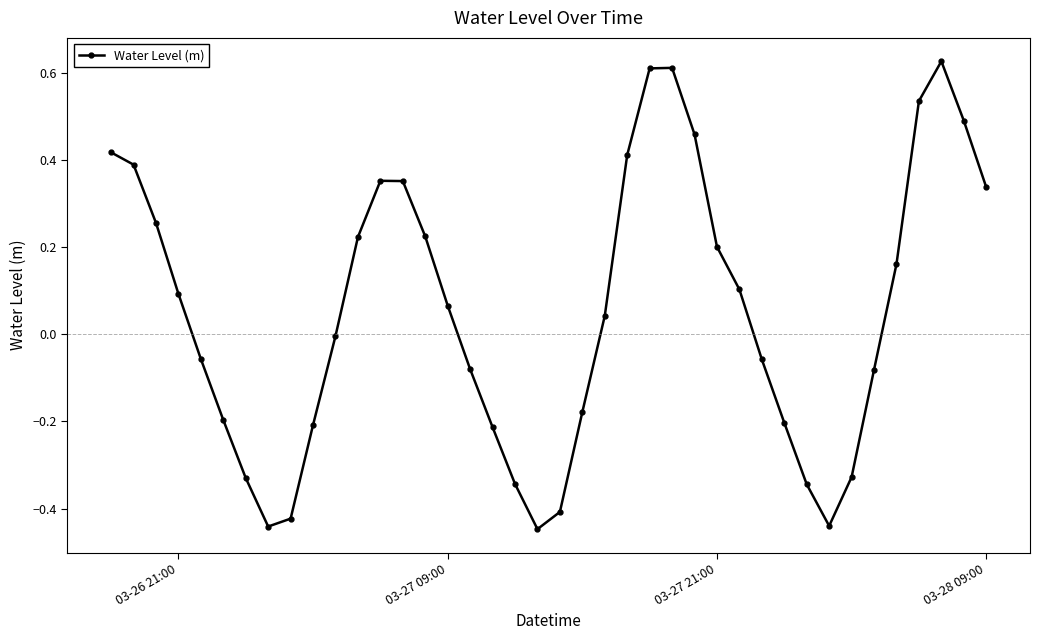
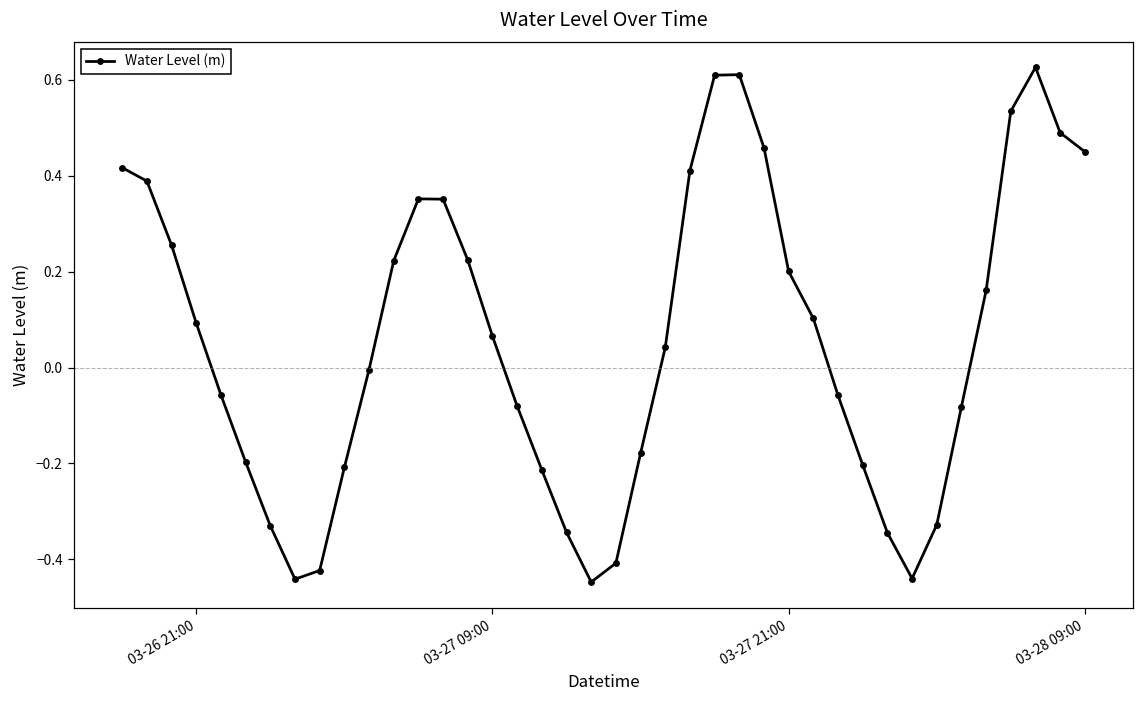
03-28 09:00: 0.34 -> 0.45
